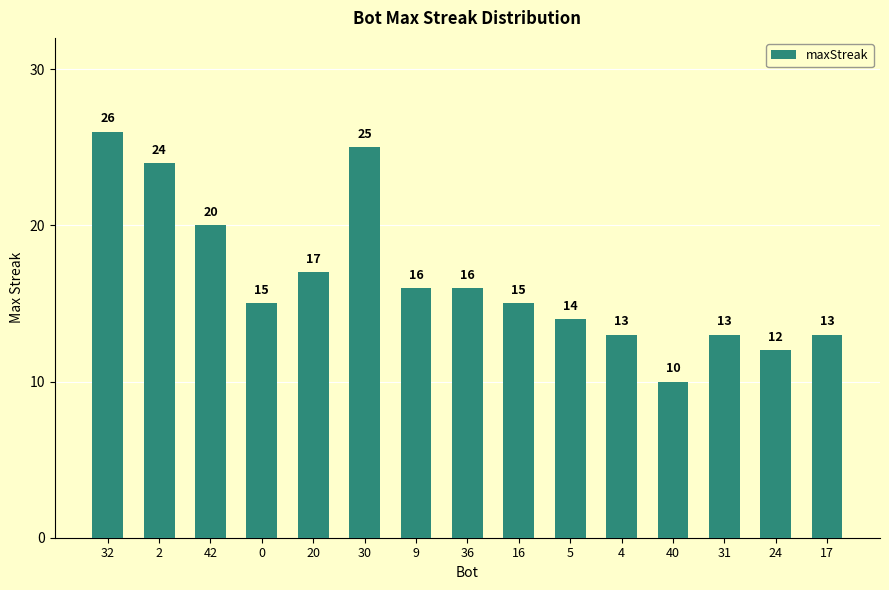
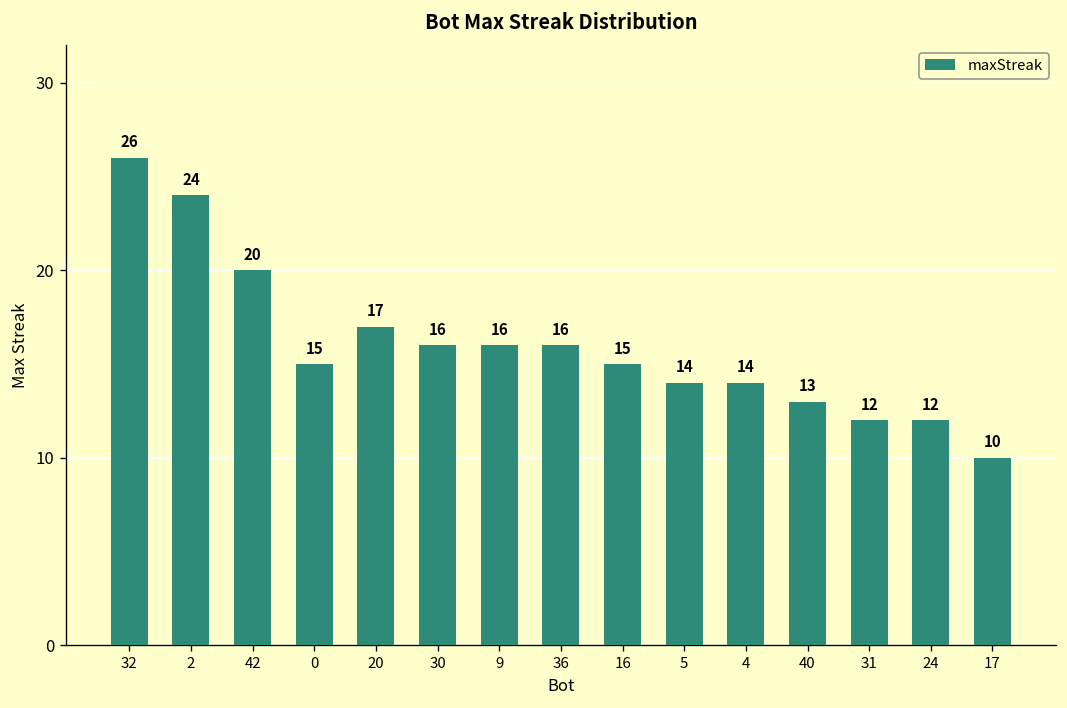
30: 25 -> 16
4: 13 -> 14
40: 10 -> 13
31: 13 -> 12
17: 13 -> 10
